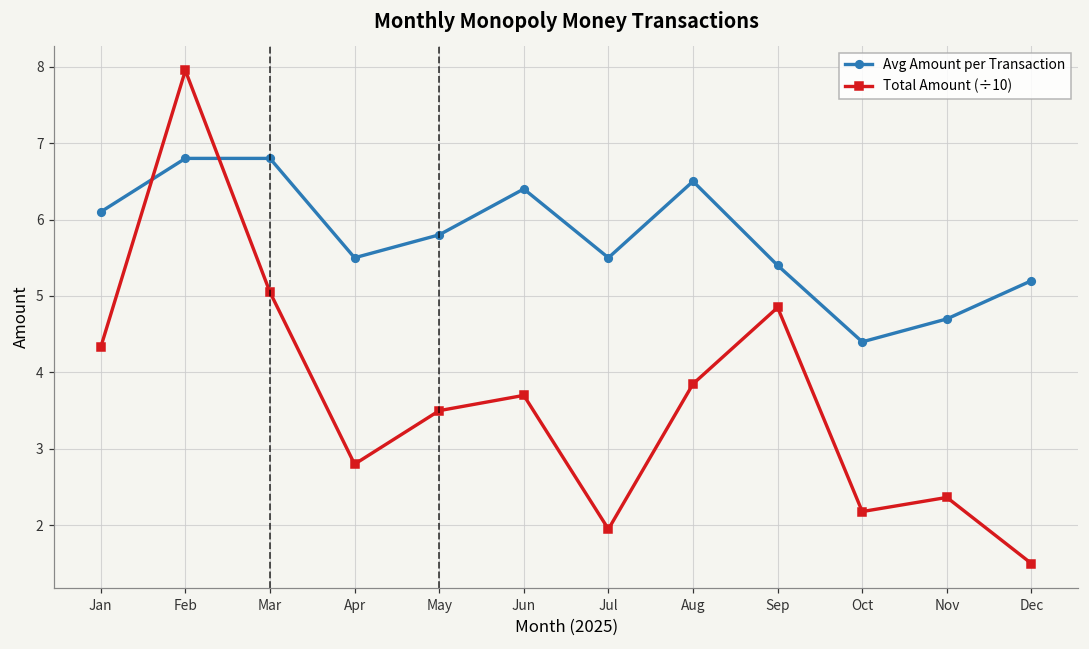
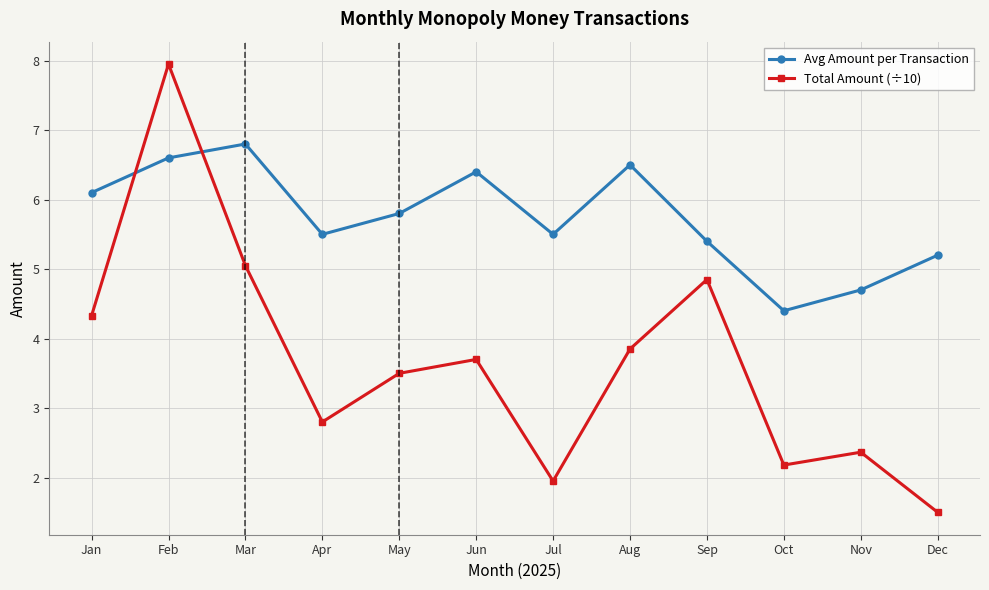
Avg Amount per Transaction, Feb: 6.8 -> 6.6
